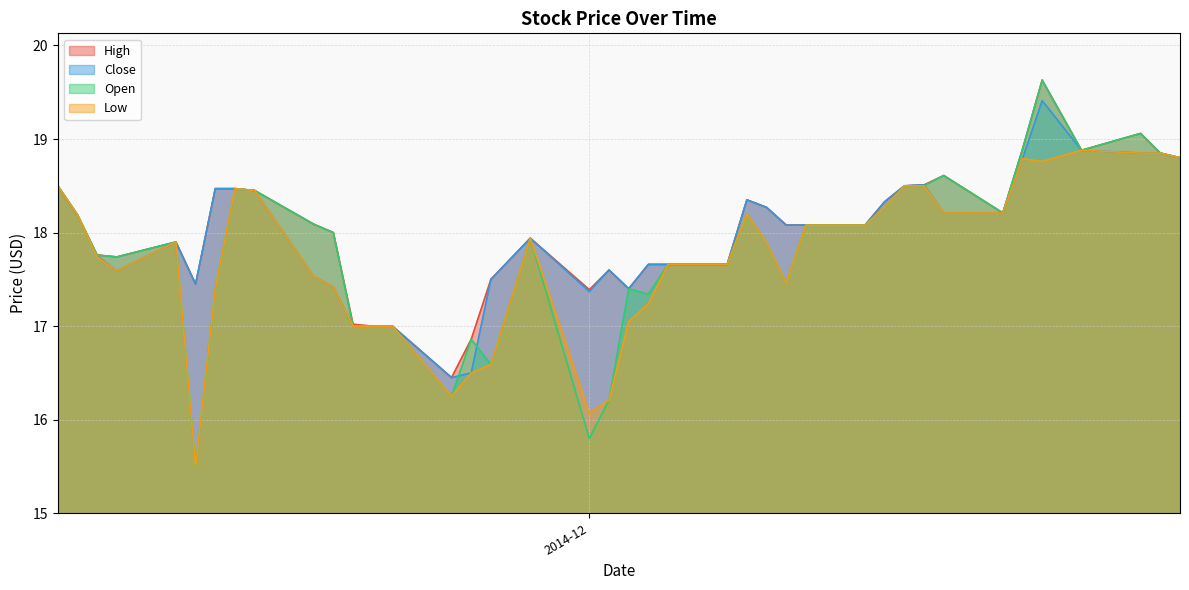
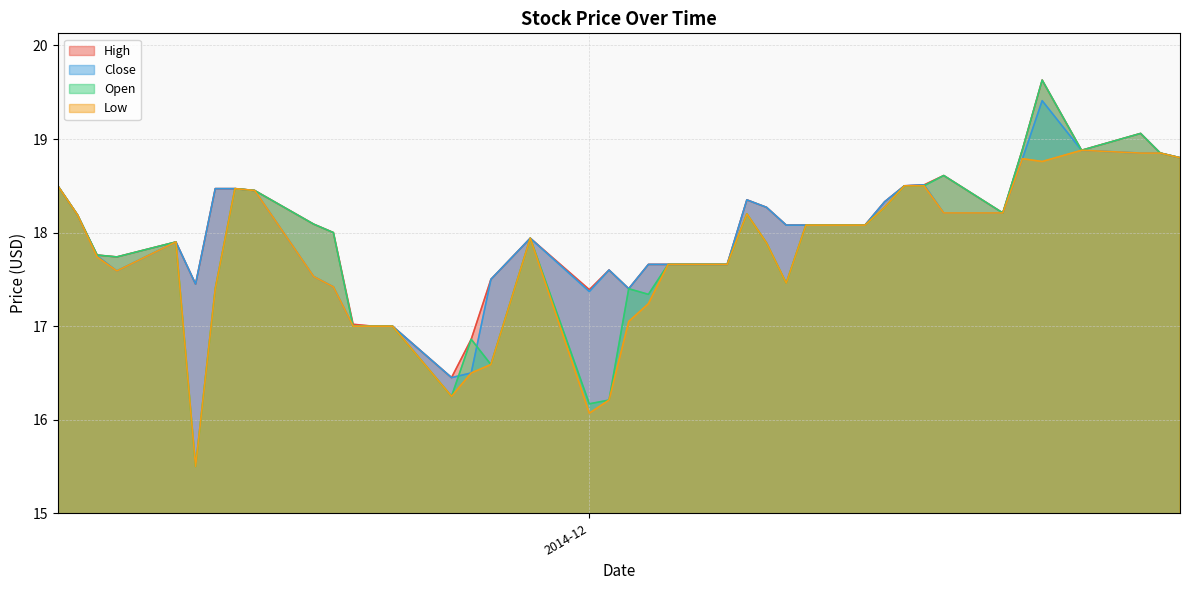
Open, 2014-12: 15.8 -> 16.2
